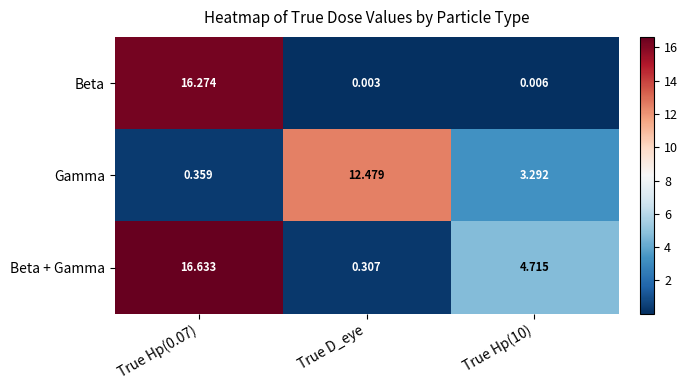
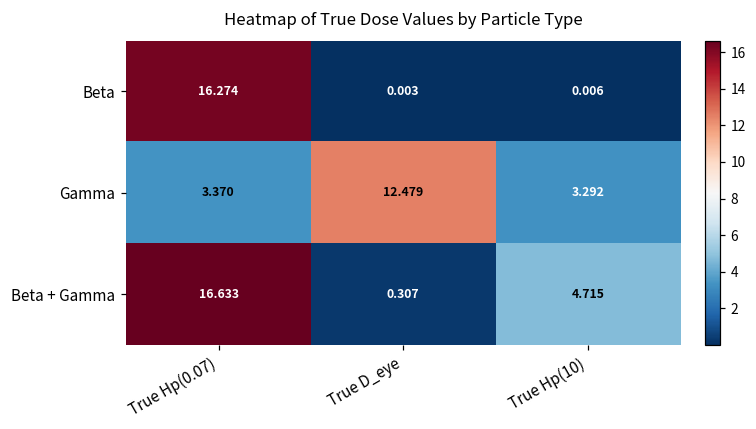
Gamma, True Hp(0.07): 0.359 -> 3.370
